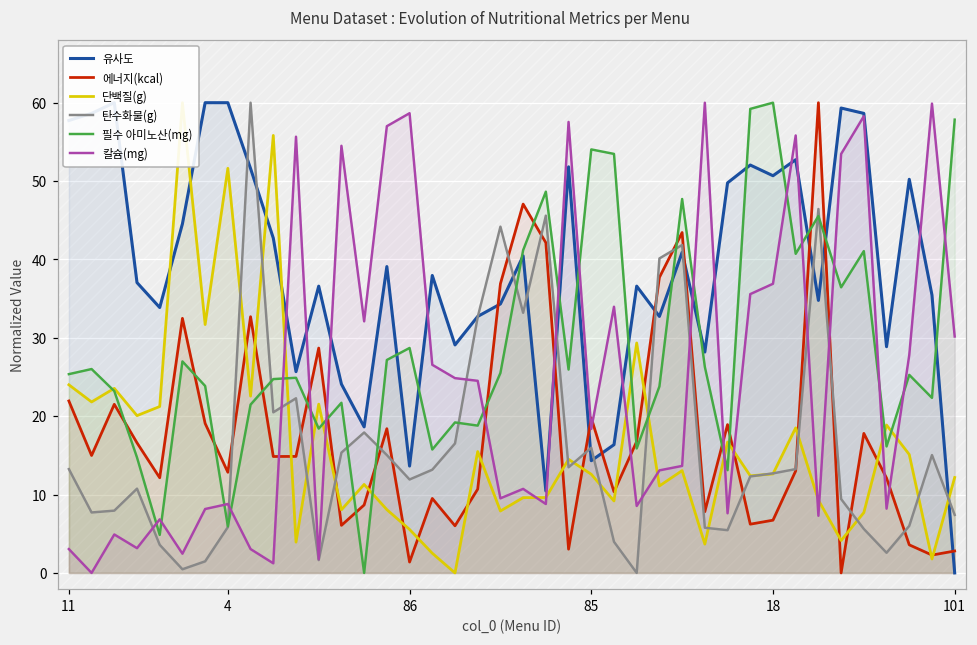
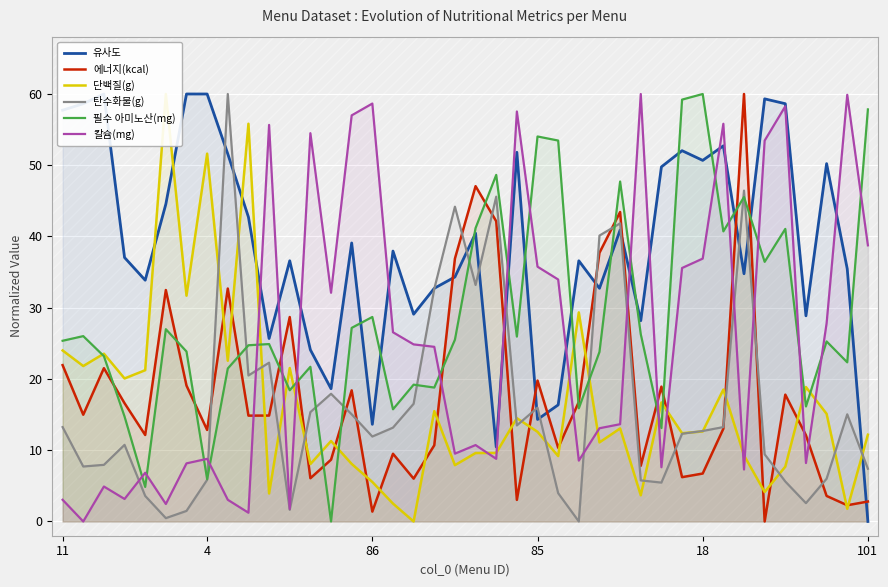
칼슘(mg), 85: 18 -> 36
칼슘(mg), 101: 30 -> 39
